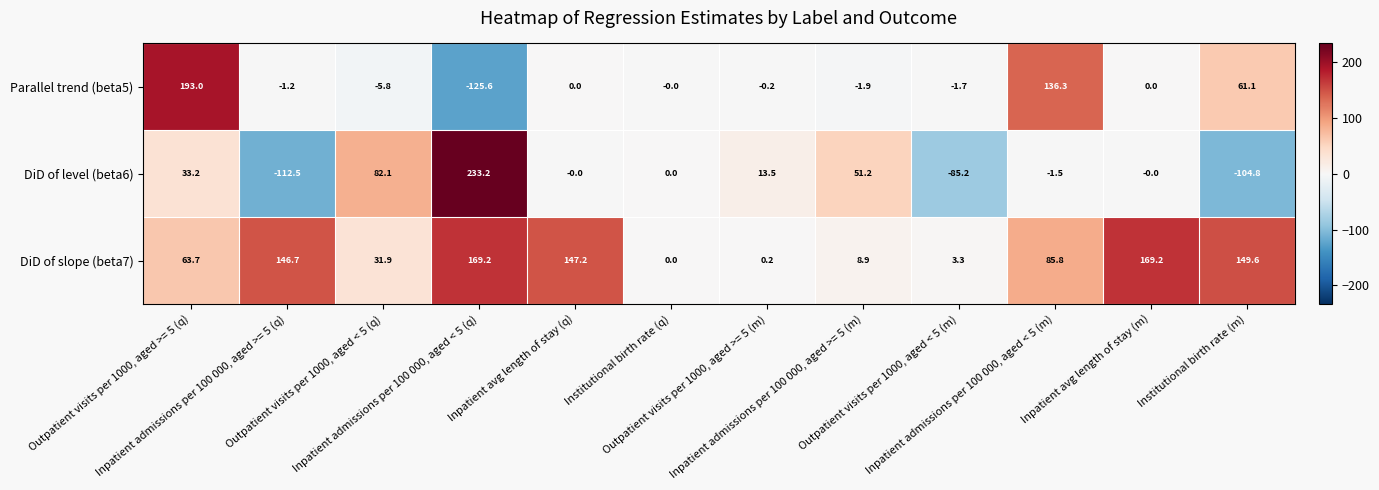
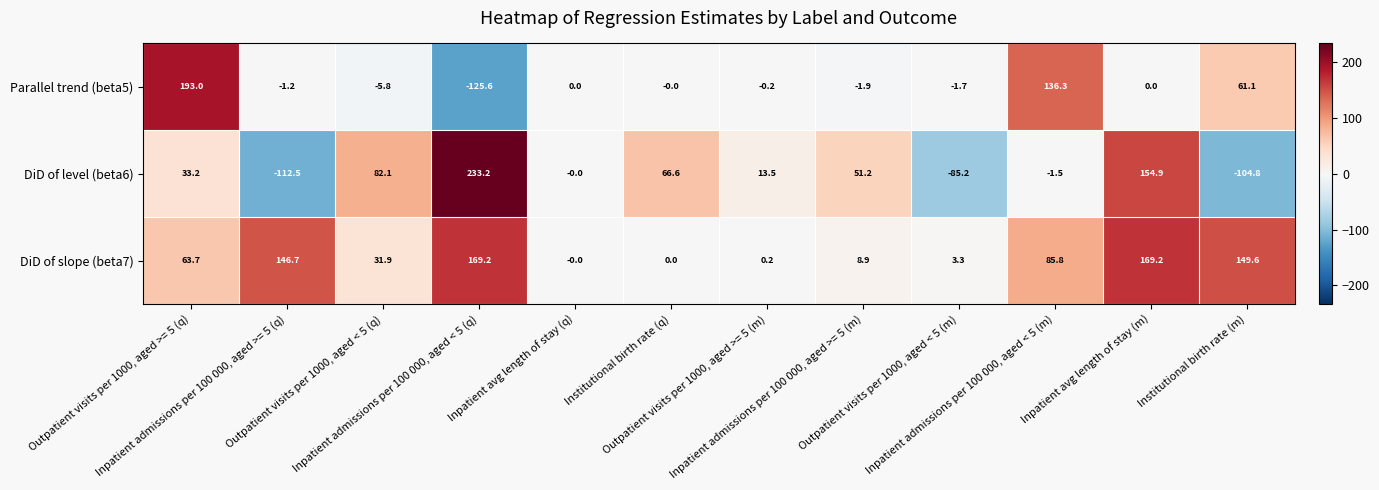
DiD of level (beta6), Institutional birth rate (q): 0.0 -> 66.6
DiD of level (beta6), Inpatient avg length of stay (m): -0.0 -> 154.9
DiD of slope (beta7), Inpatient avg length of stay (q): 147.2 -> -0.0
